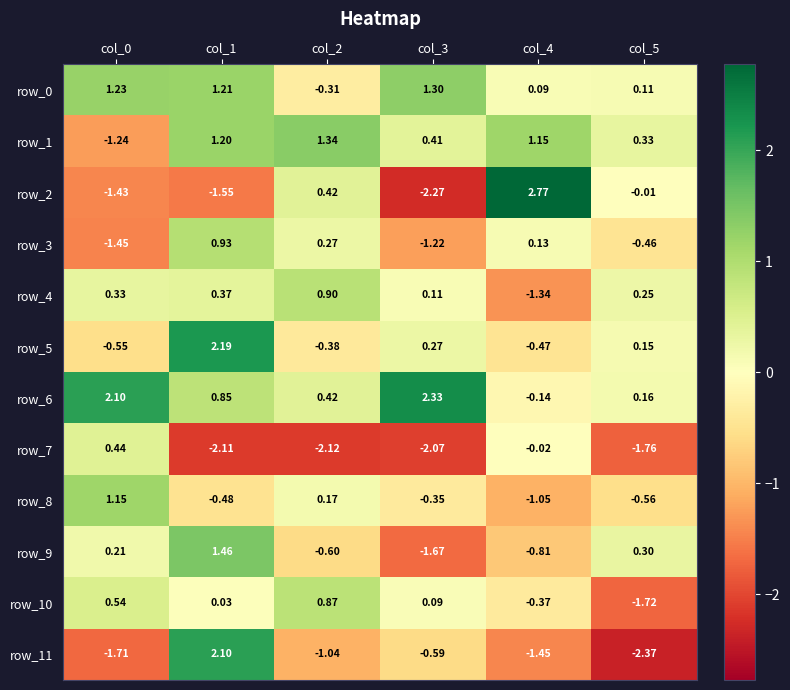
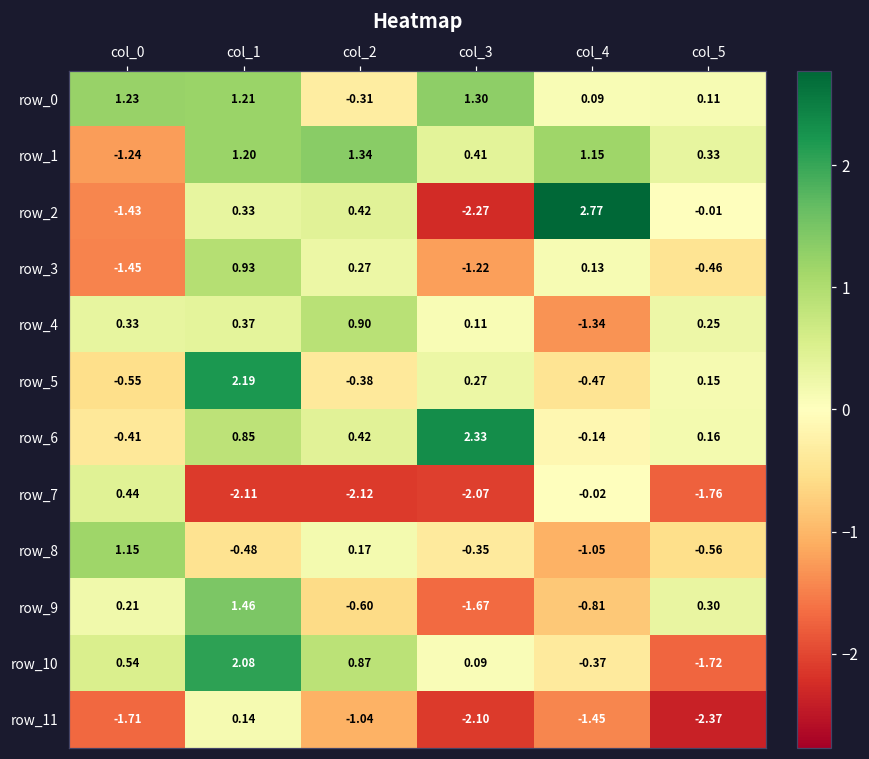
row_2, col_1: -1.55 -> 0.33
row_6, col_0: 2.10 -> -0.41
row_10, col_1: 0.03 -> 2.08
row_11, col_1: 2.10 -> 0.14
row_11, col_3: -0.59 -> -2.10
